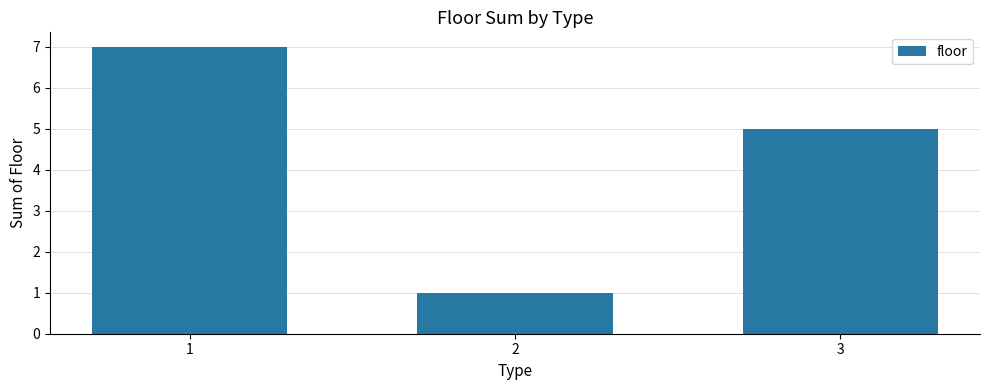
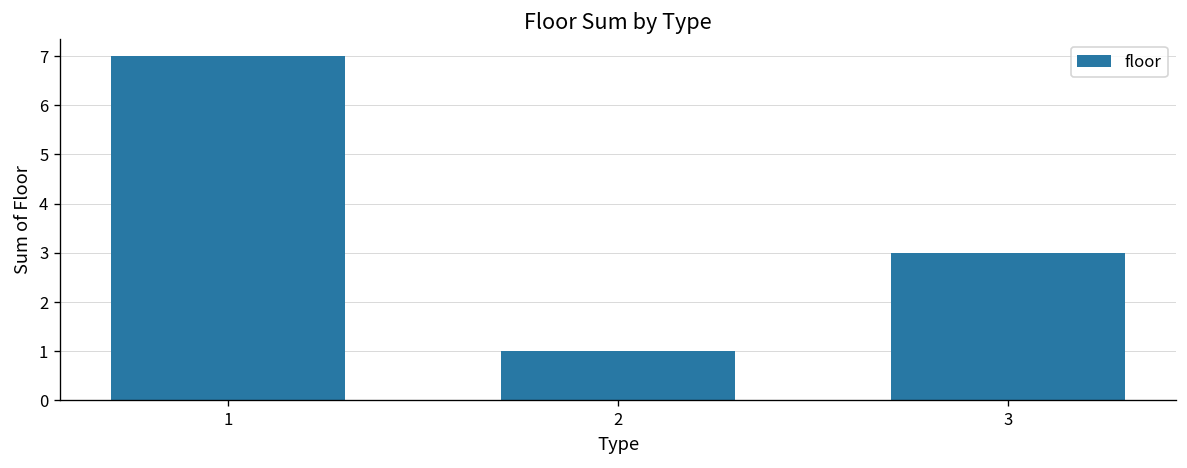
3: 5 -> 3
